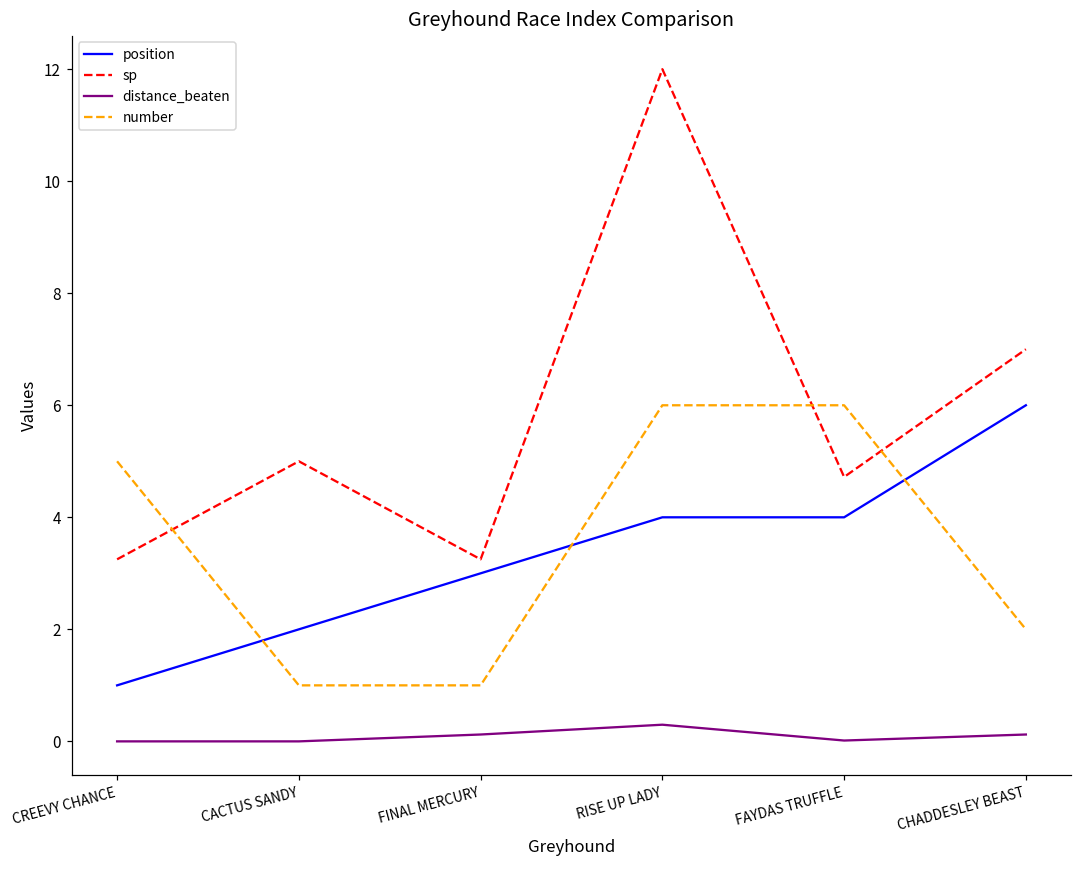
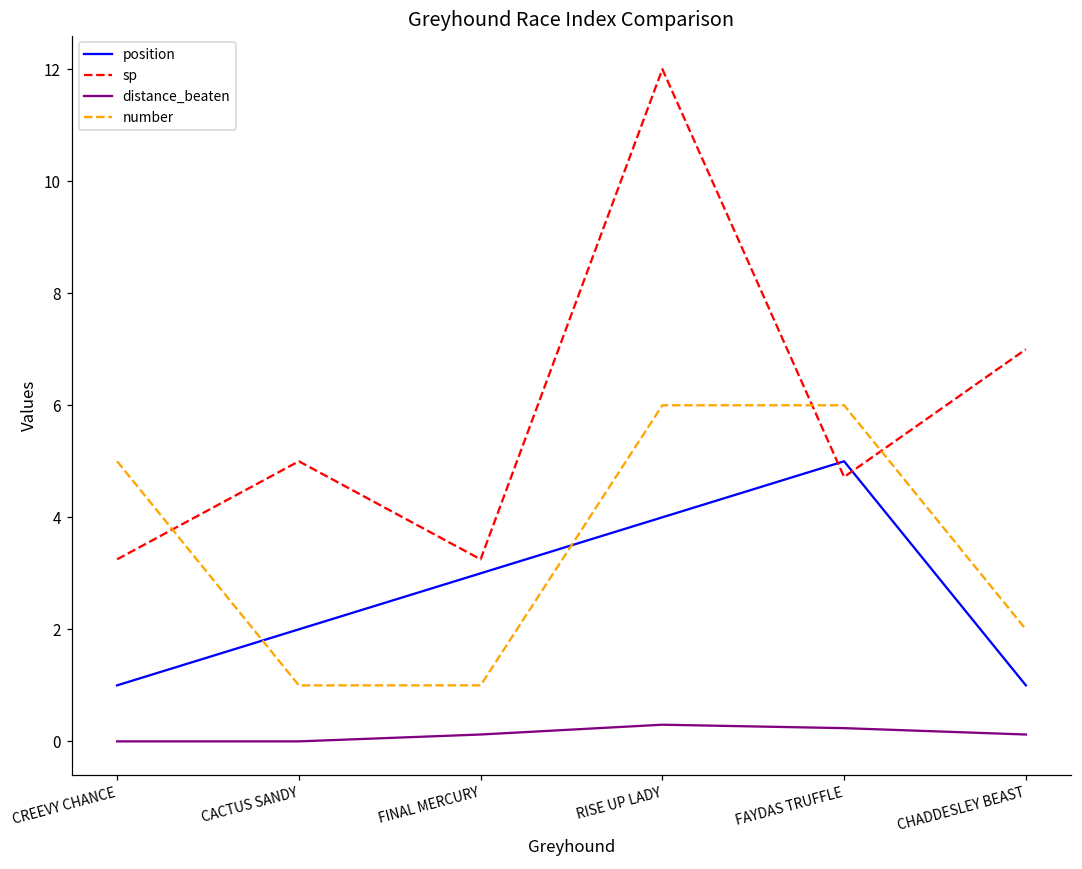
position, FAYDAS TRUFFLE: 4 -> 5
distance_beaten, FAYDAS TRUFFLE: 0.0 -> 0.2
position, CHADDESLEY BEAST: 6 -> 1
